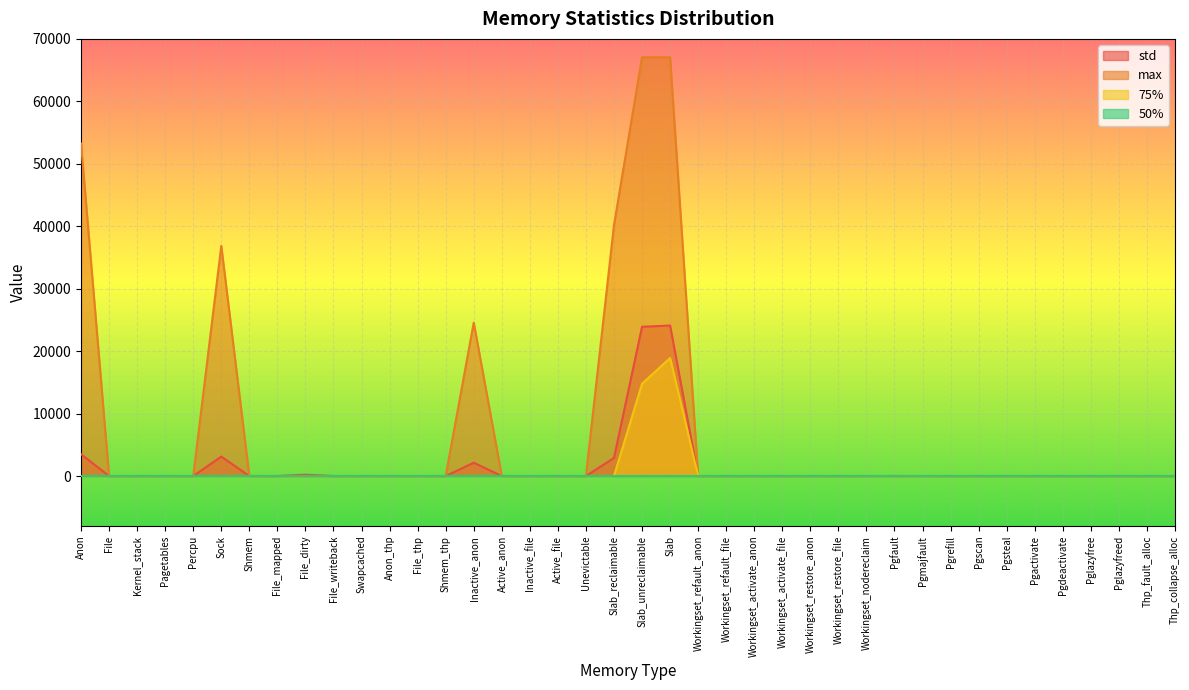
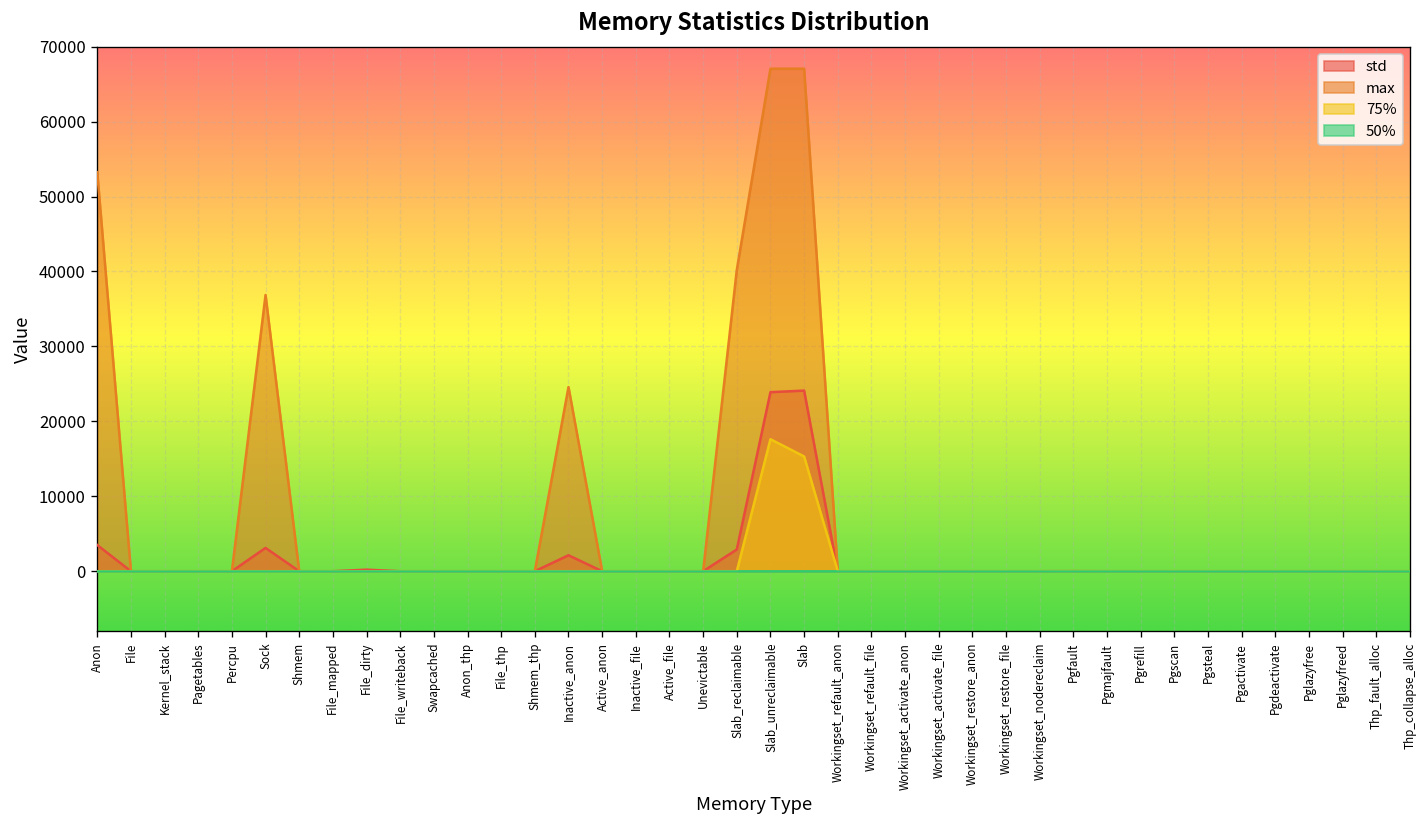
75%, Slab_unreclaimable: 15000 -> 18000
75%, Slab: 19000 -> 15000
